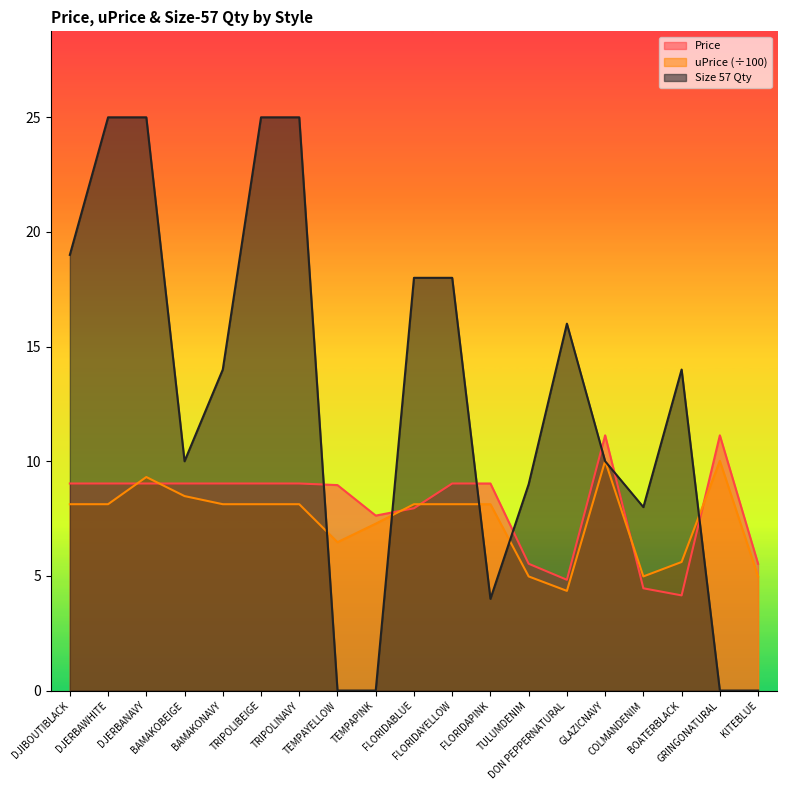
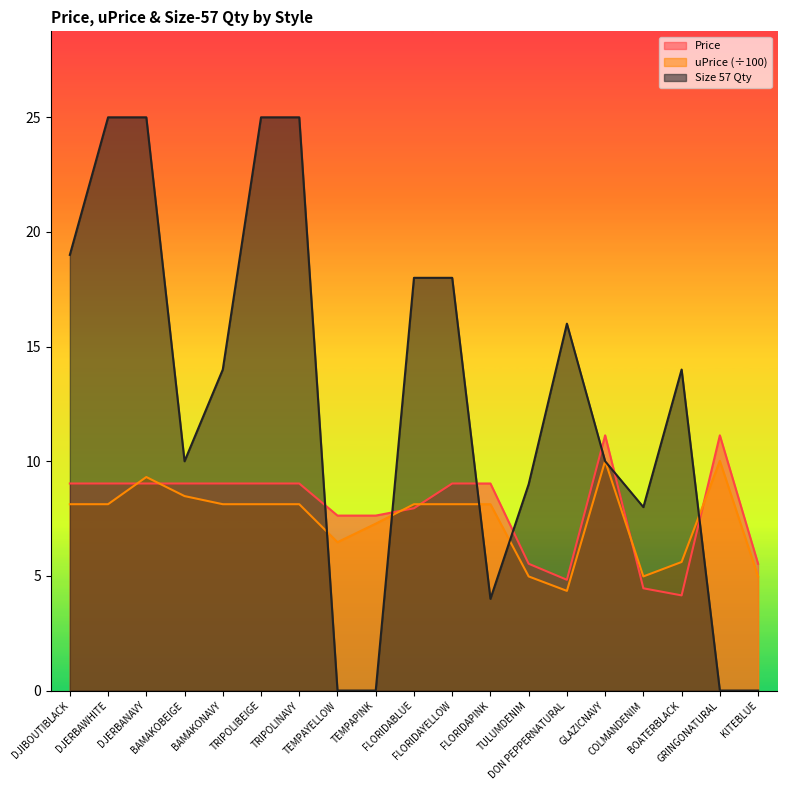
Price, TEMPAYELLOW: 9.0 -> 7.6
